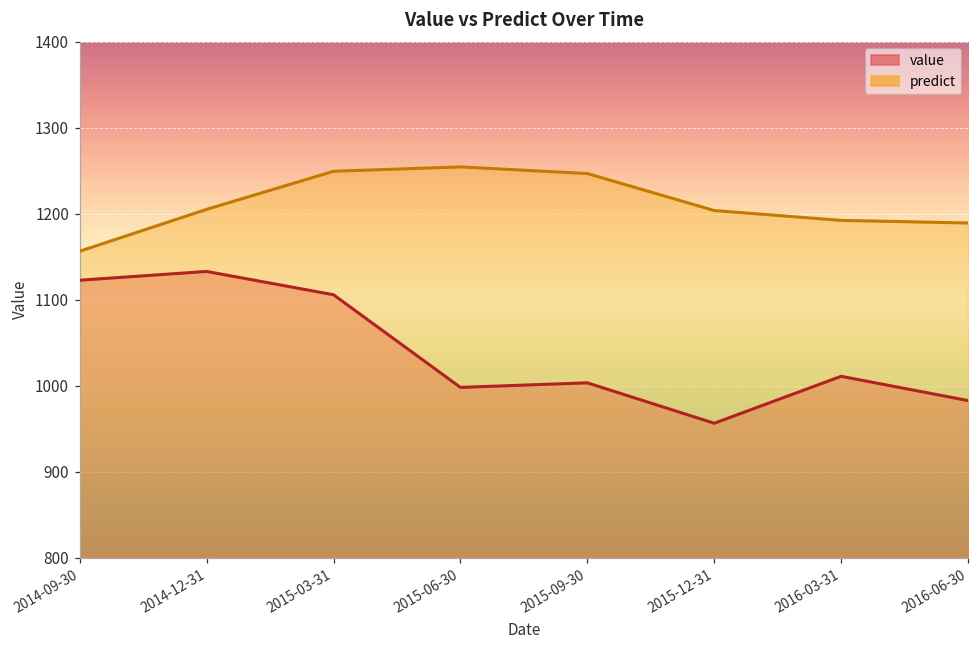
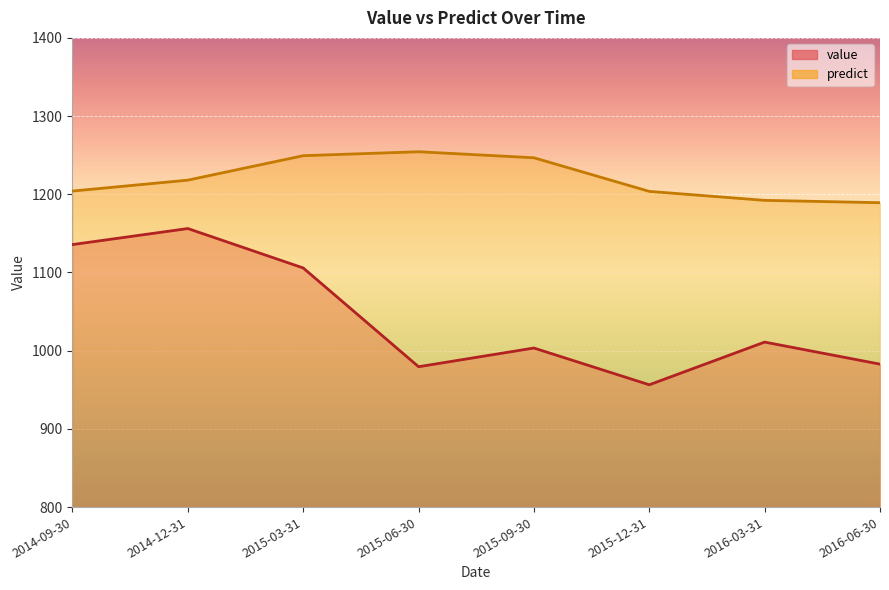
value, 2014-09-30: 1120 -> 1140
predict, 2014-09-30: 1160 -> 1200
value, 2014-12-31: 1130 -> 1160
predict, 2014-12-31: 1210 -> 1220
value, 2015-06-30: 1000 -> 980
